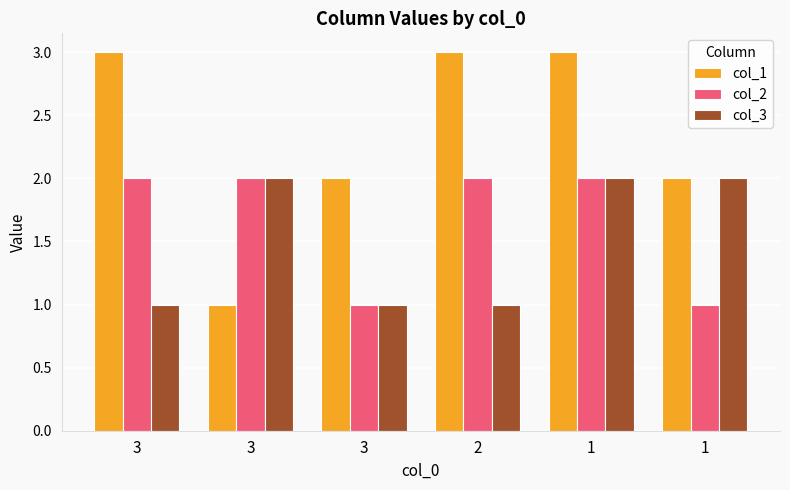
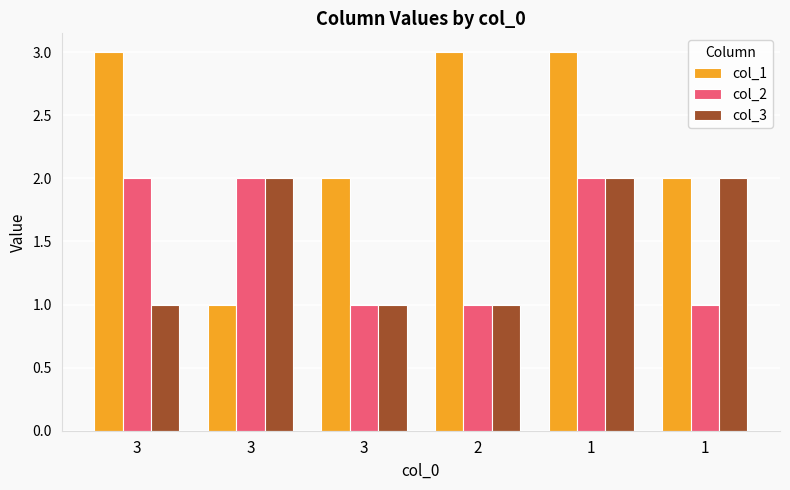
col_2, 2: 2 -> 1
